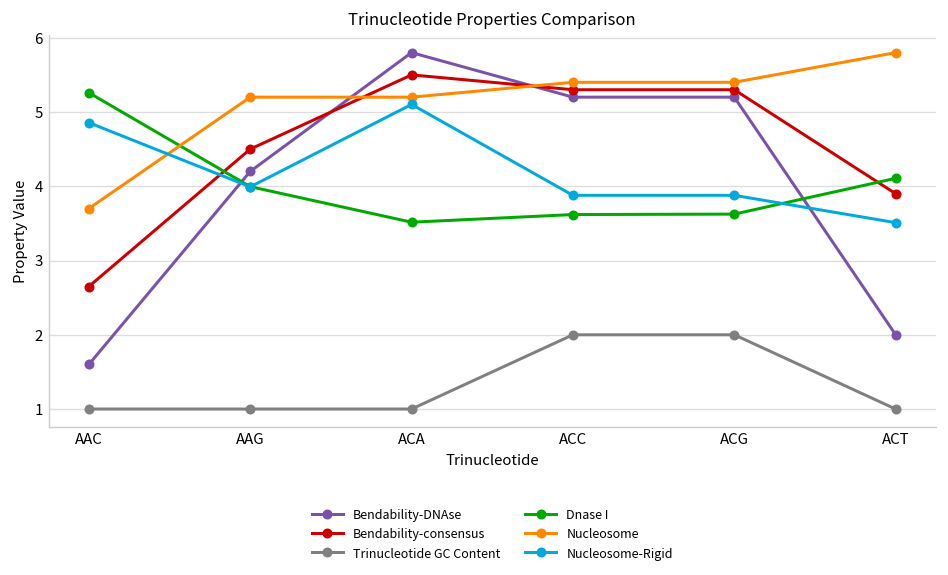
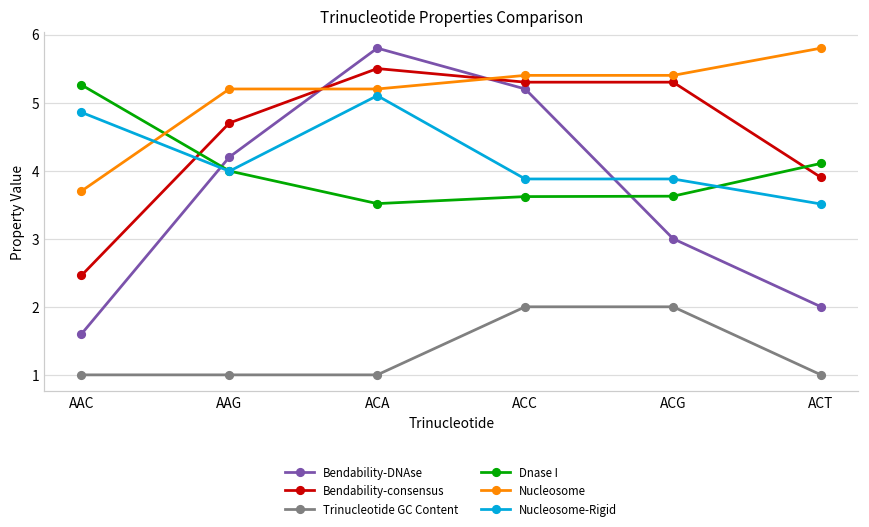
Bendability-consensus, AAC: 2.7 -> 2.5
Bendability-consensus, AAG: 4.5 -> 4.7
Bendability-DNAse, ACG: 5.2 -> 3.0
